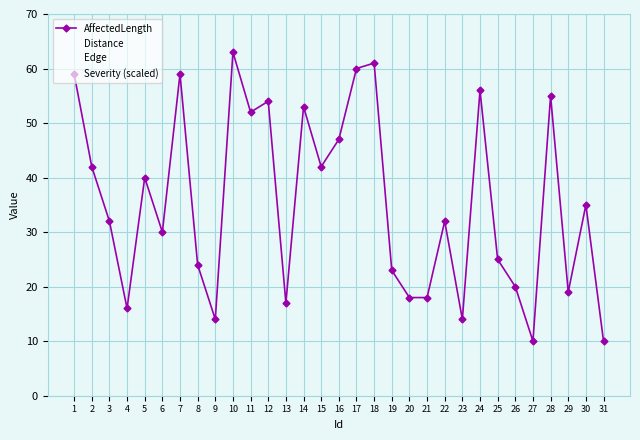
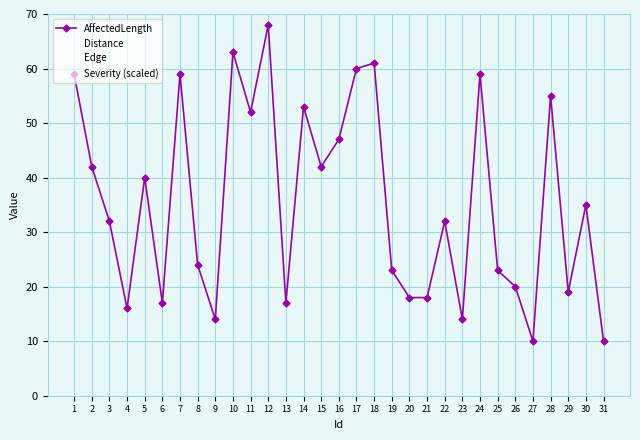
AffectedLength, 6: 30 -> 17
AffectedLength, 12: 54 -> 68
AffectedLength, 24: 56 -> 59
AffectedLength, 25: 25 -> 23
